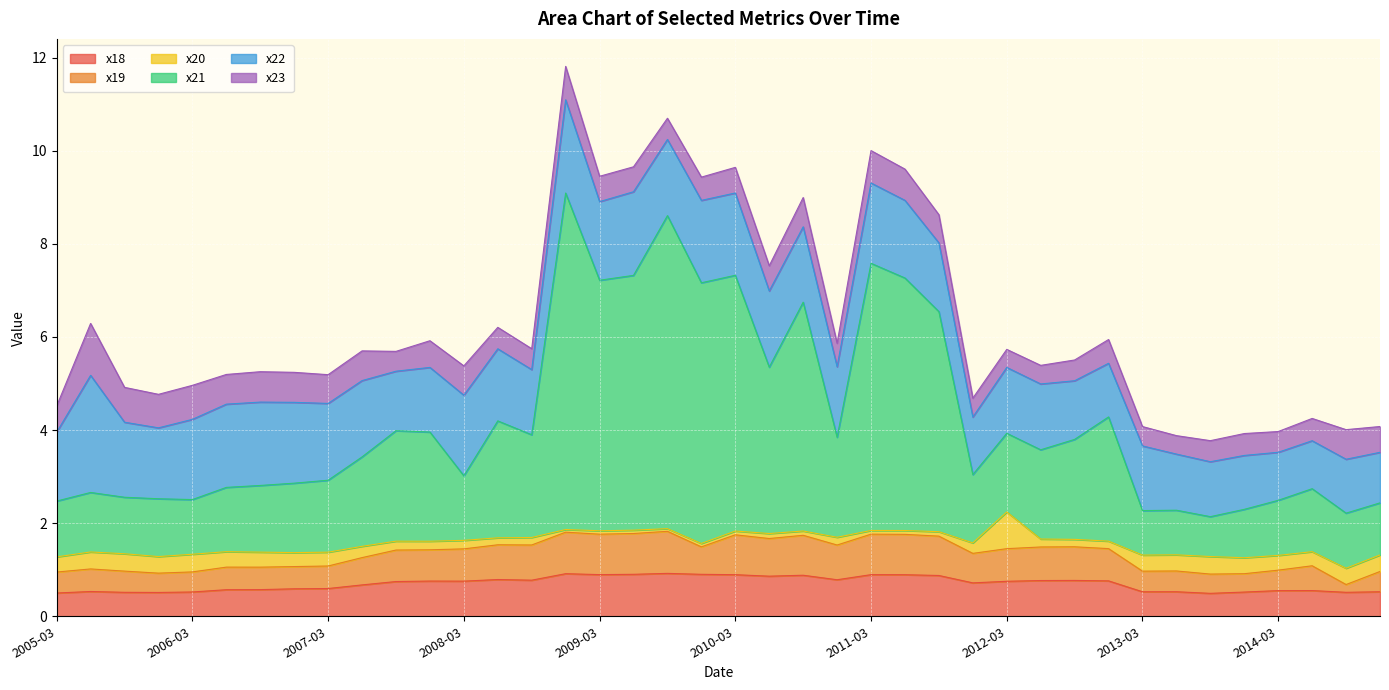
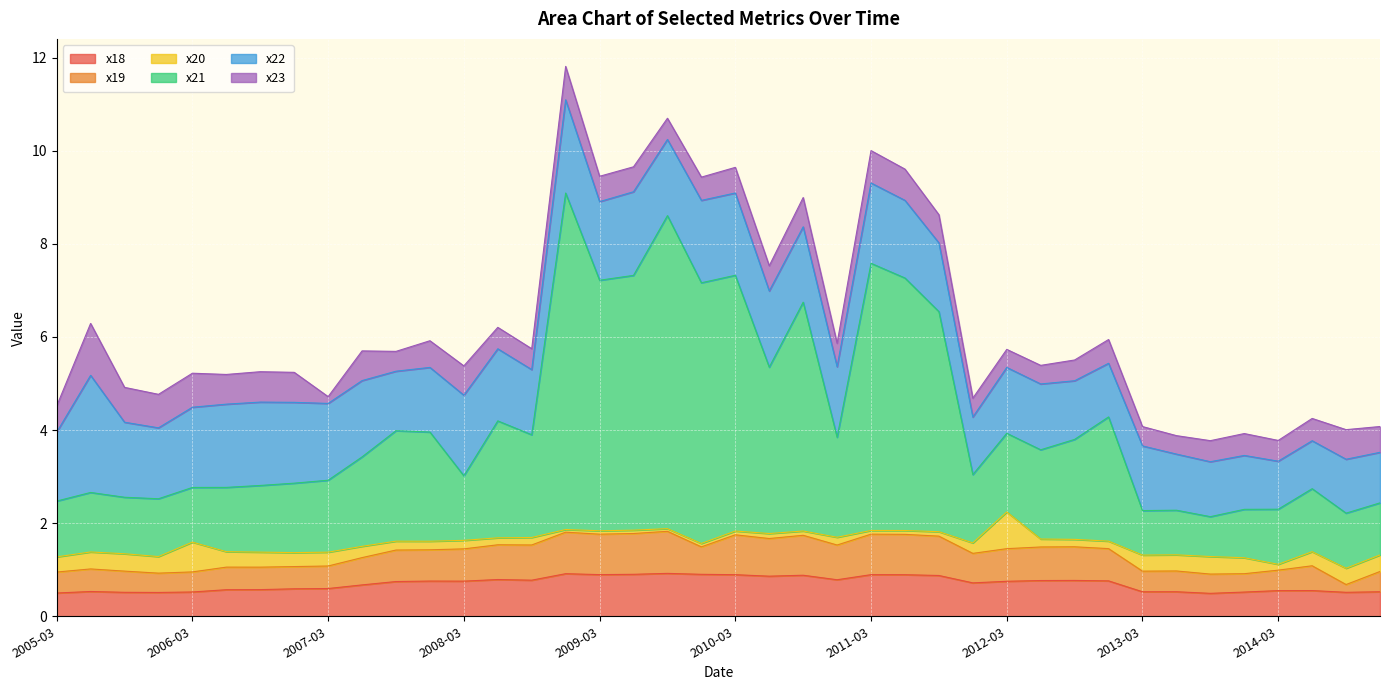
x20, 2006-03: 0.4 -> 0.6
x23, 2007-03: 0.6 -> 0.1
x20, 2014-03: 0.3 -> 0.1
